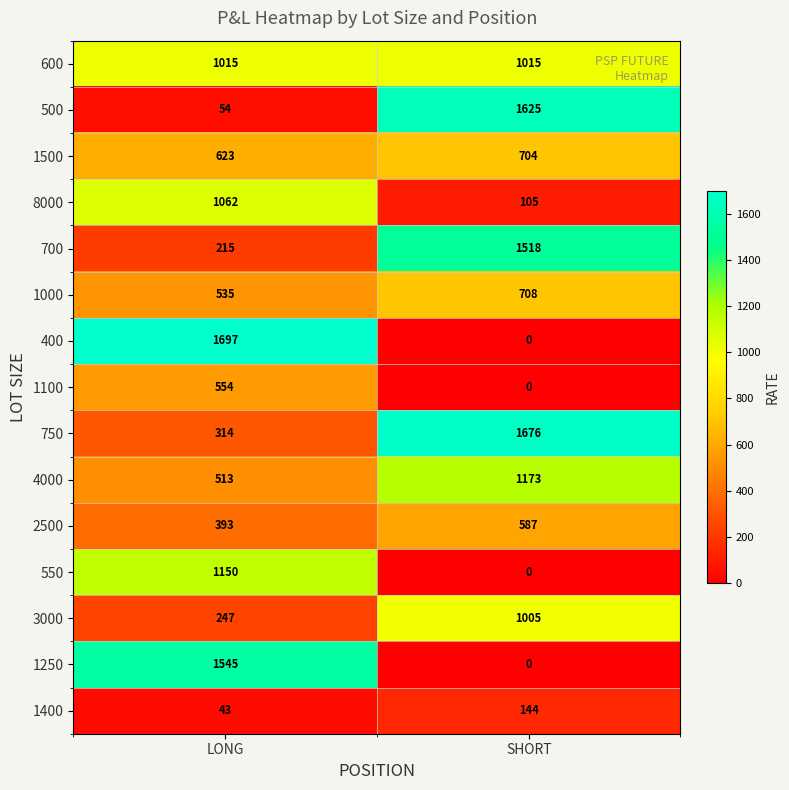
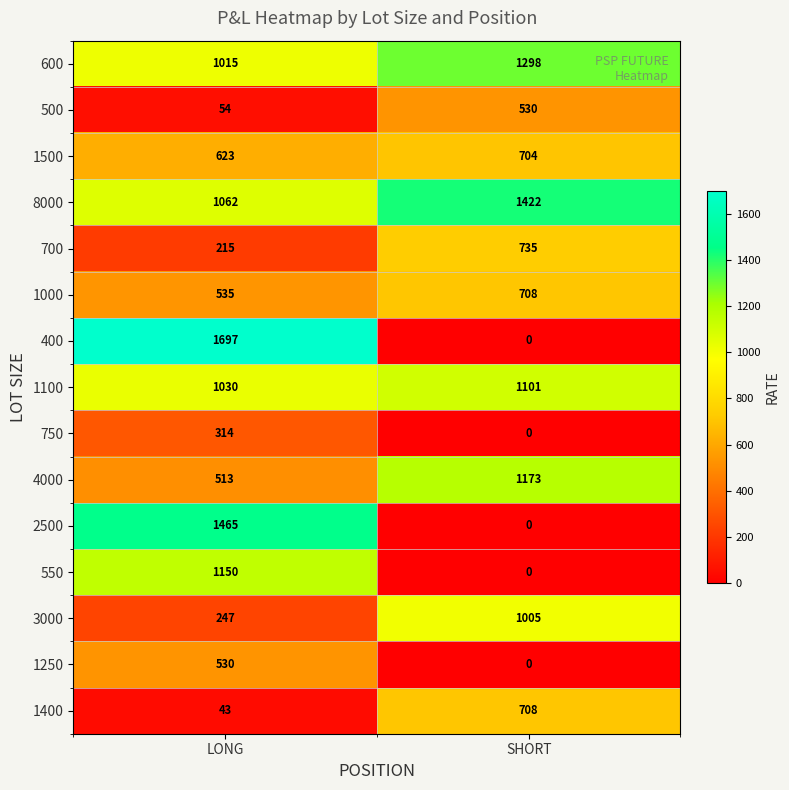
600, SHORT: 1015 -> 1298
500, SHORT: 1625 -> 530
8000, SHORT: 105 -> 1422
700, SHORT: 1518 -> 735
1100, LONG: 554 -> 1030
1100, SHORT: 0 -> 1101
750, SHORT: 1676 -> 0
2500, LONG: 393 -> 1465
2500, SHORT: 587 -> 0
1250, LONG: 1545 -> 530
1400, SHORT: 144 -> 708
